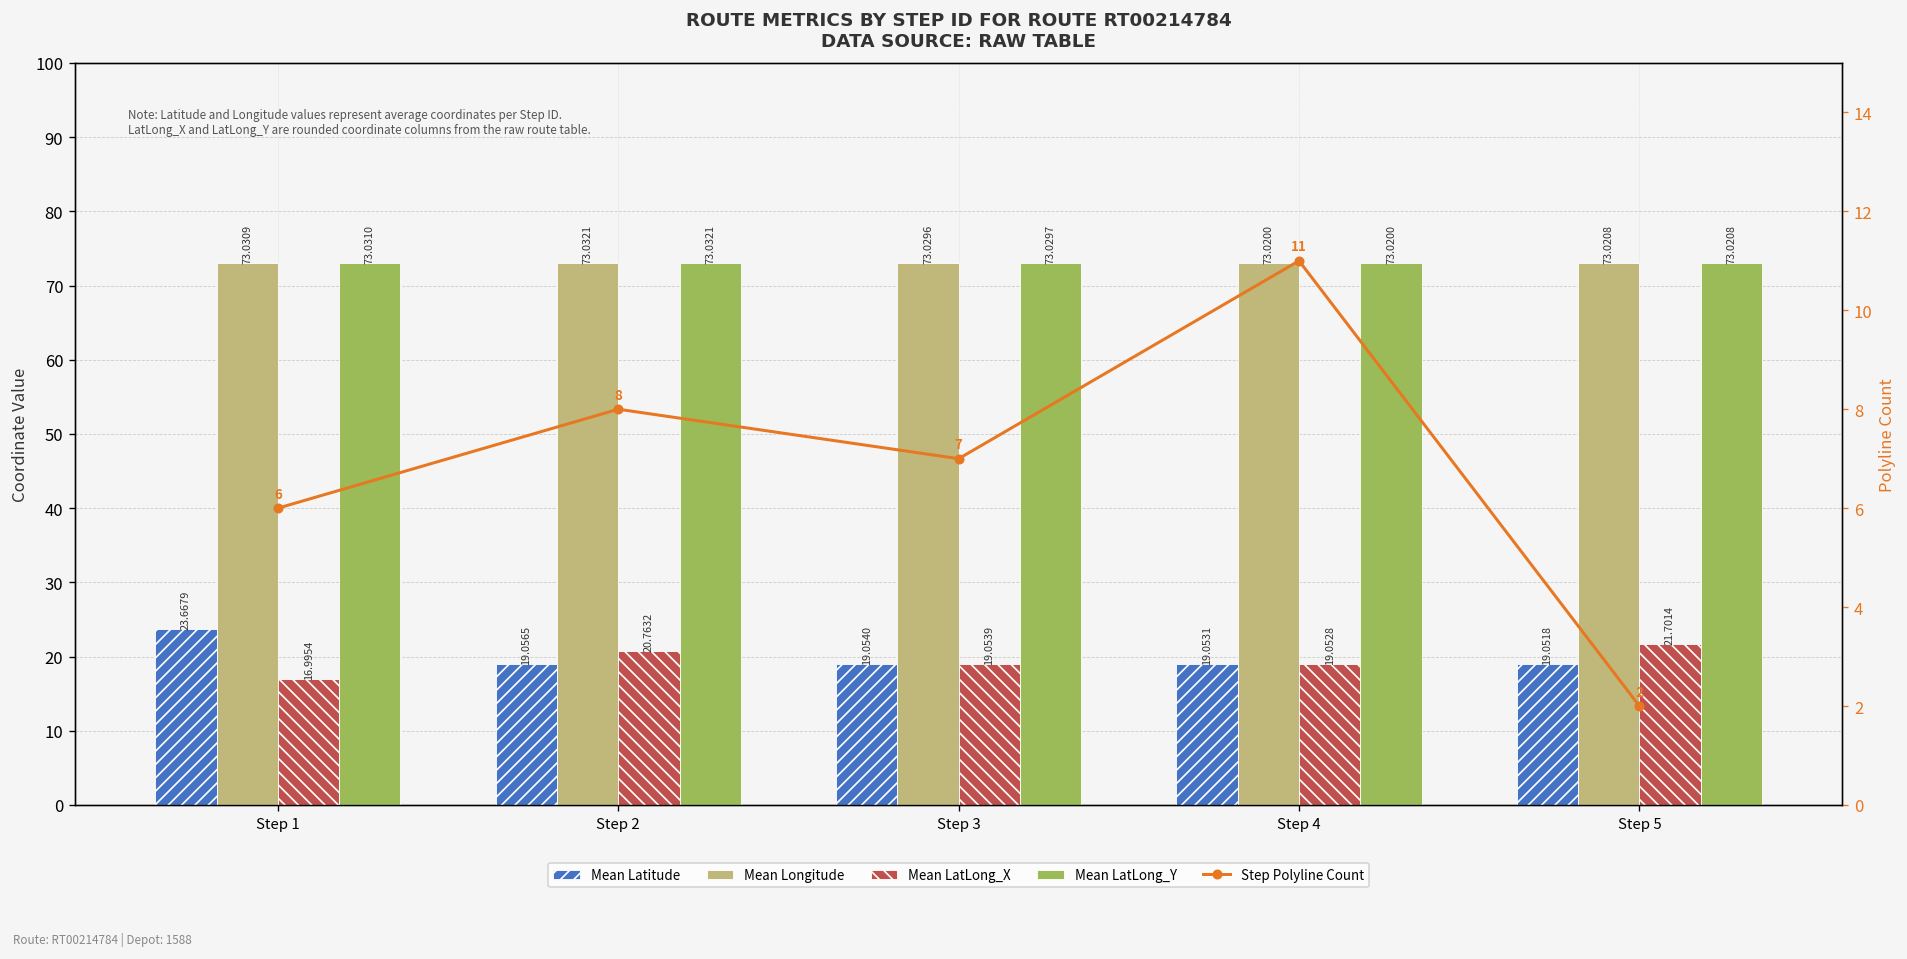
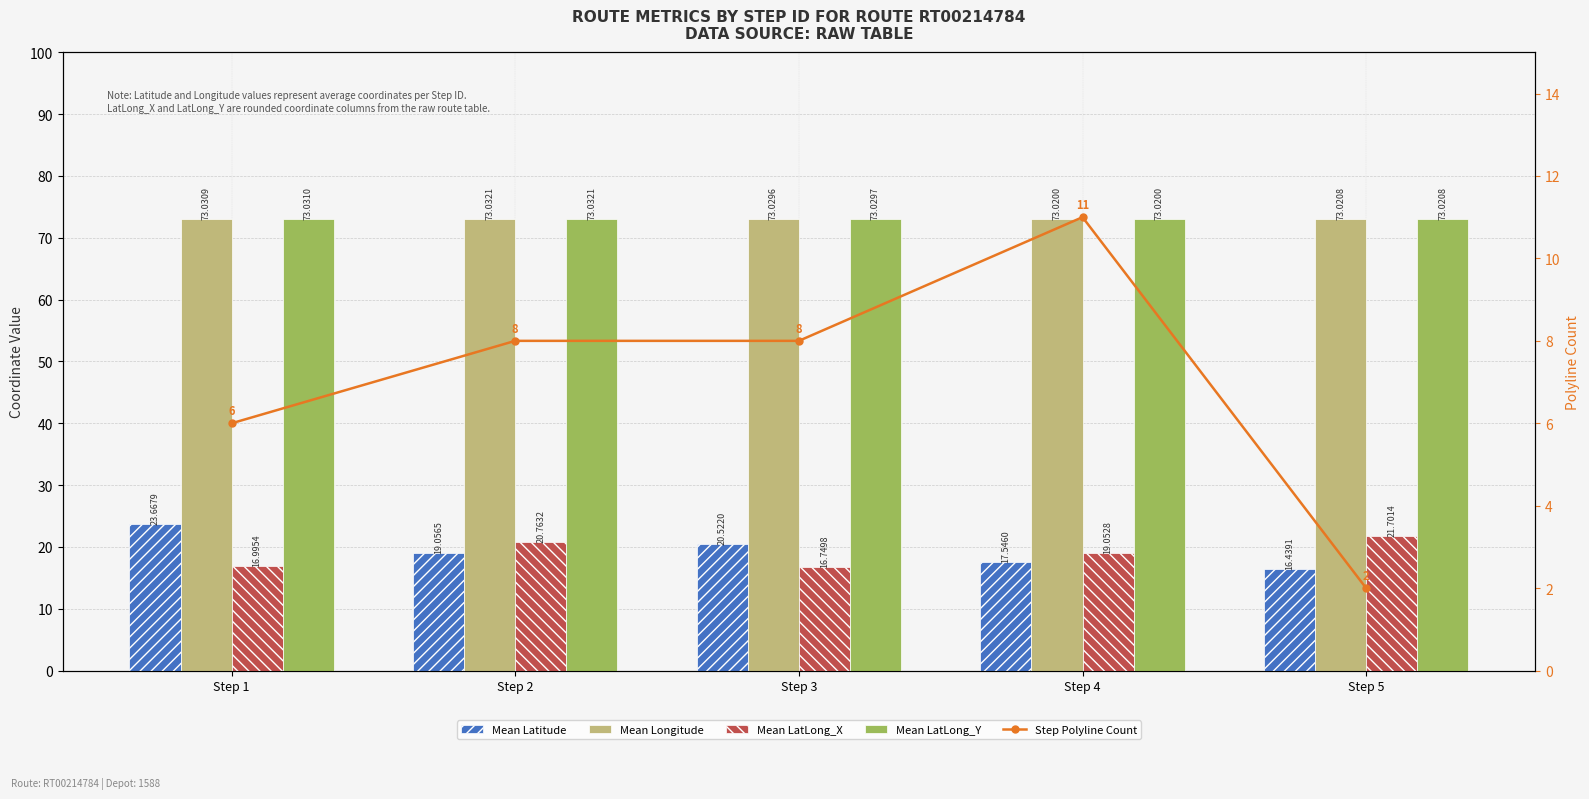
Mean Latitude, Step 3: 19.0540 -> 20.5220
Mean LatLong_X, Step 3: 19.0539 -> 16.7498
Mean Latitude, Step 4: 19.0531 -> 17.5460
Mean Latitude, Step 5: 19.0518 -> 16.4391
Step Polyline Count, Step 3: 7 -> 8
